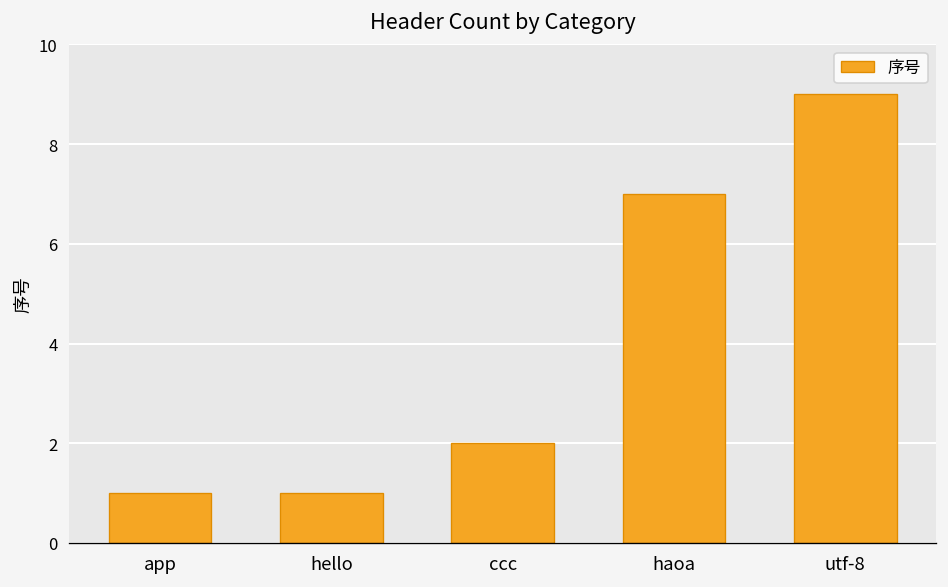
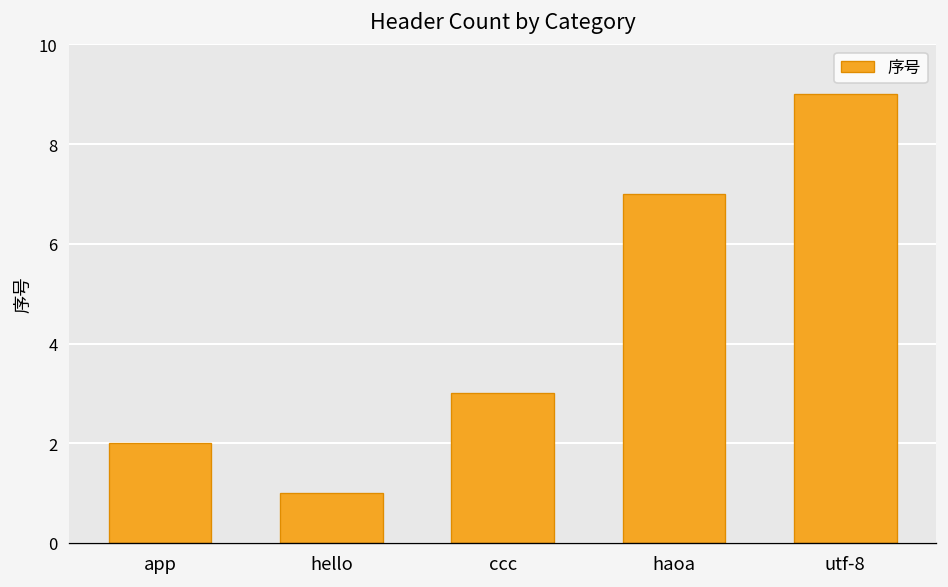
app: 1 -> 2
ccc: 2 -> 3
